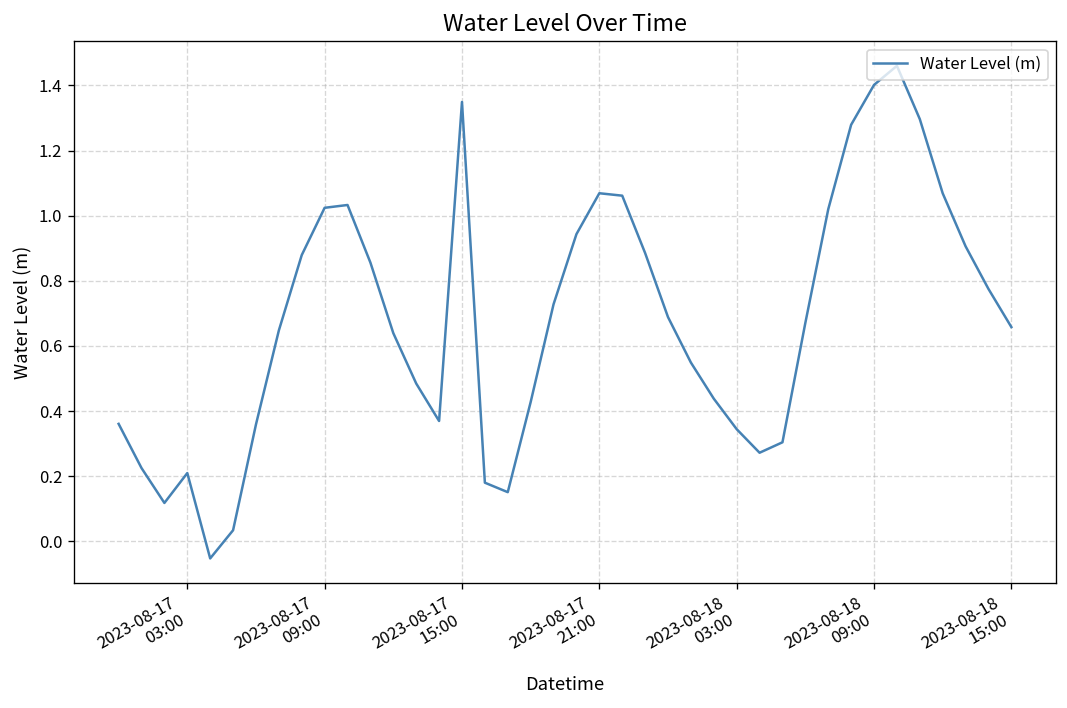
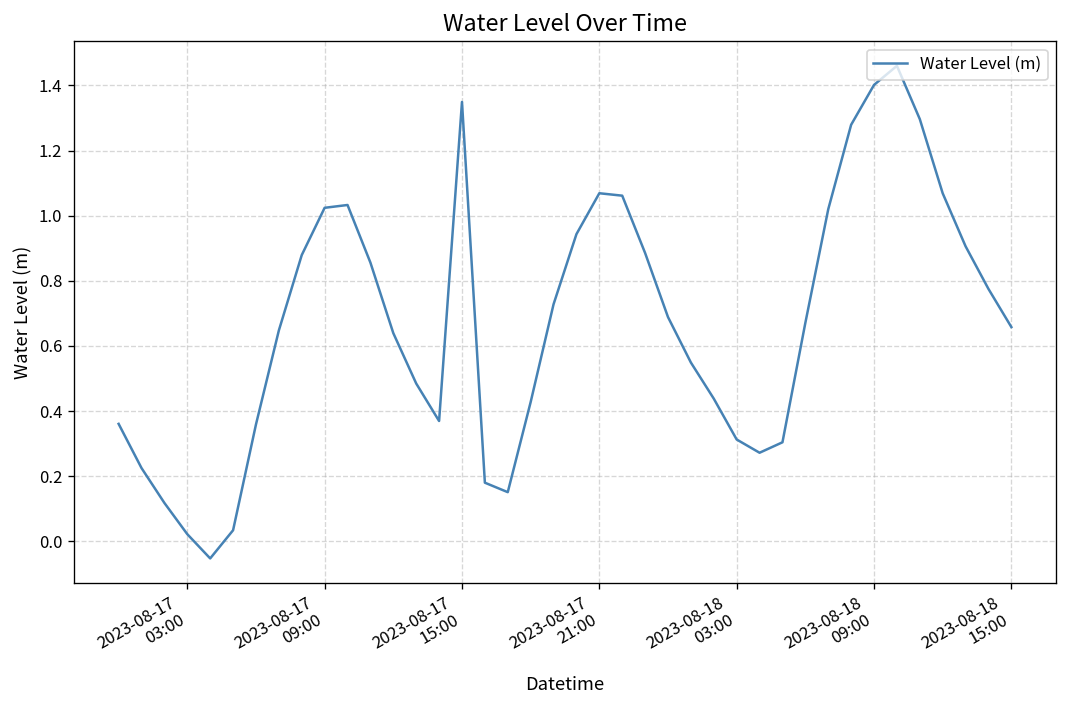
2023-08-17 03:00: 0.21 -> 0.02
2023-08-18 03:00: 0.34 -> 0.31
